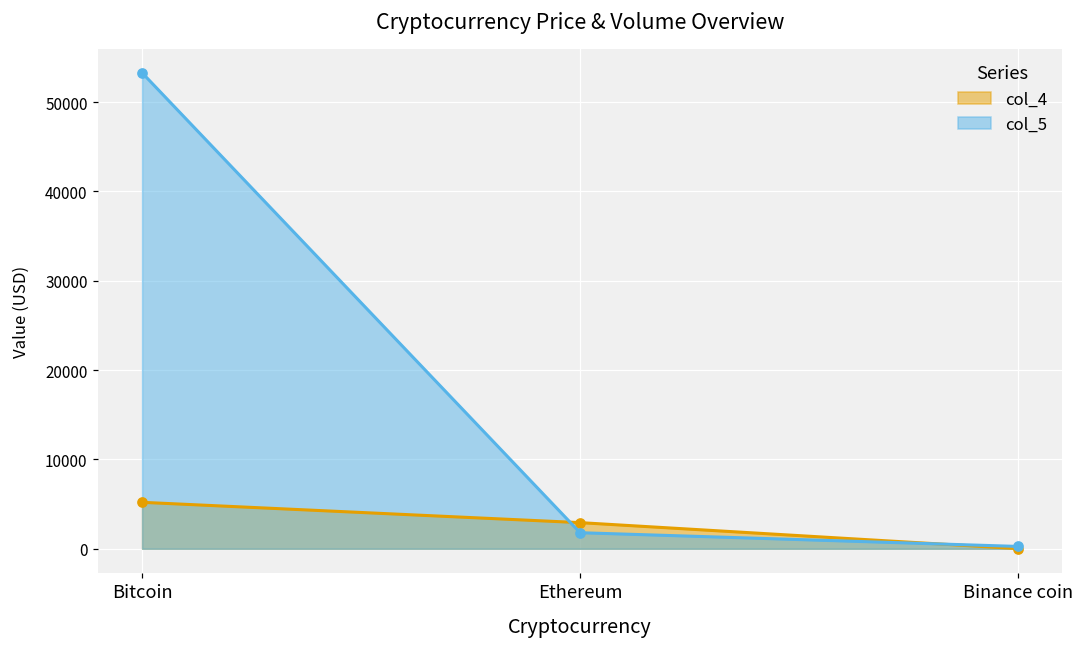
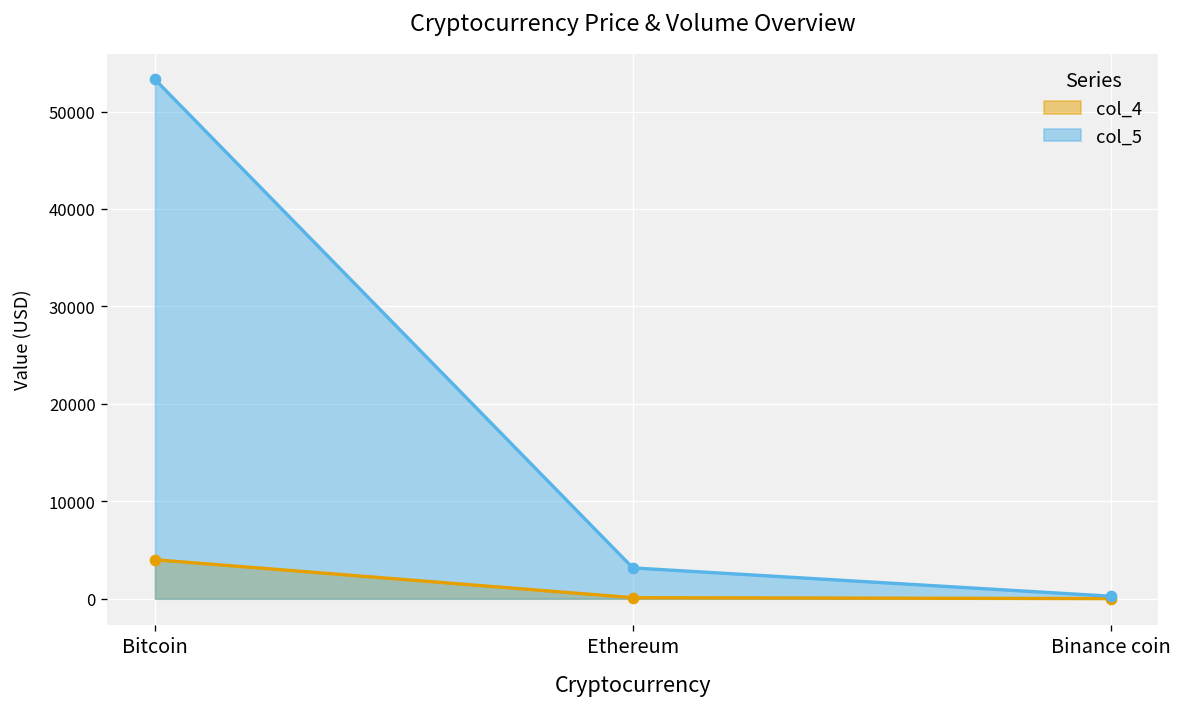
col_4, Bitcoin: 5000 -> 4000
col_4, Ethereum: 3000 -> 0
col_5, Ethereum: 2000 -> 3000
